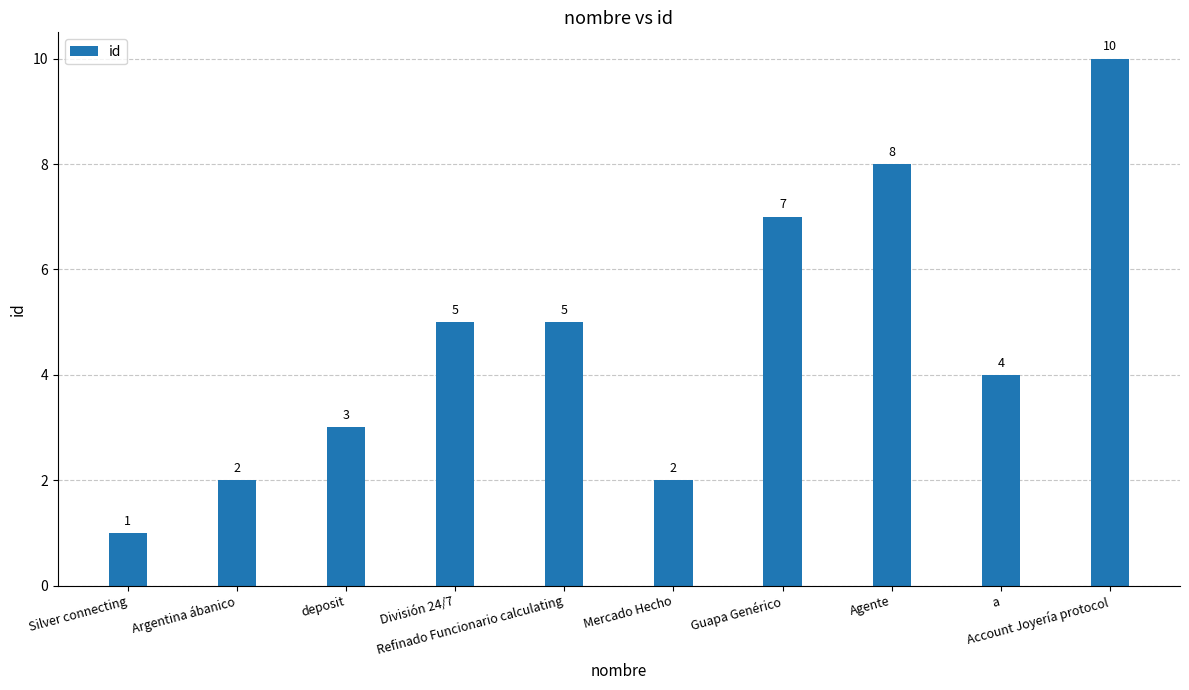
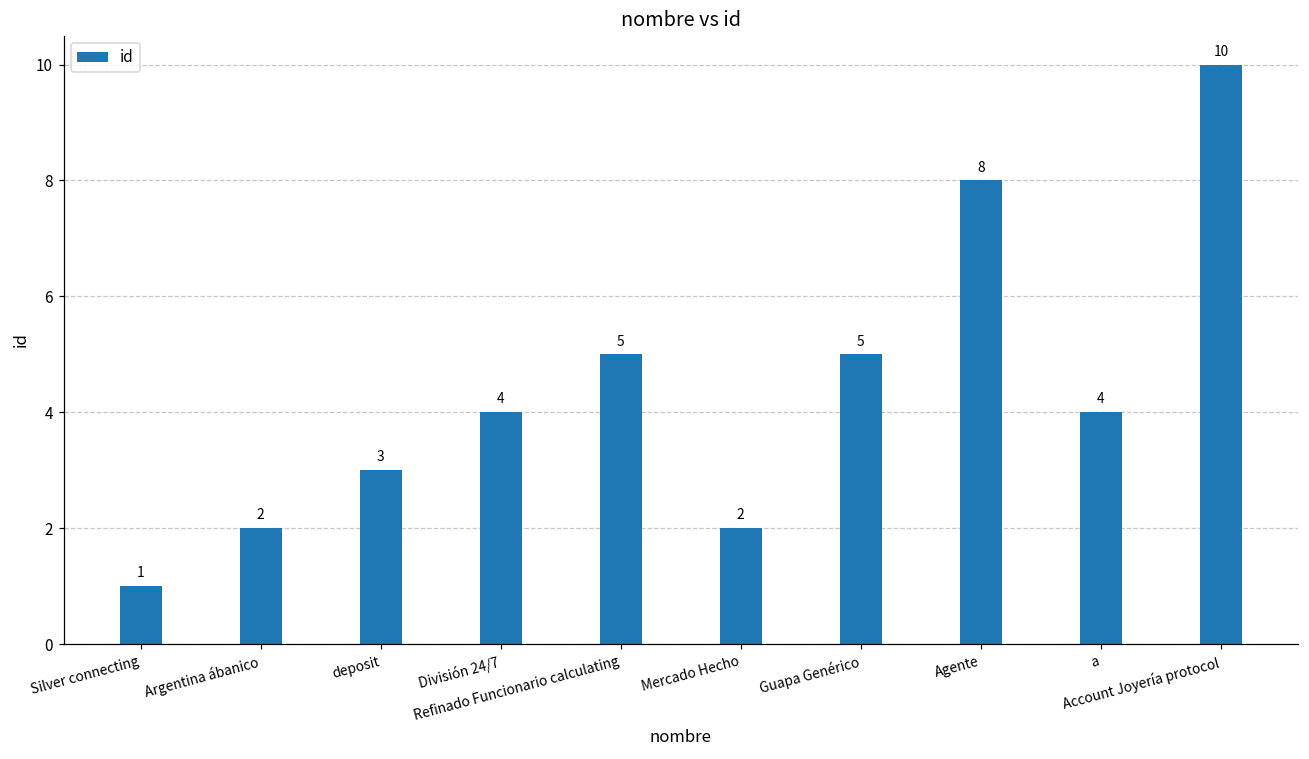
División 24/7: 5 -> 4
Guapa Genérico: 7 -> 5
